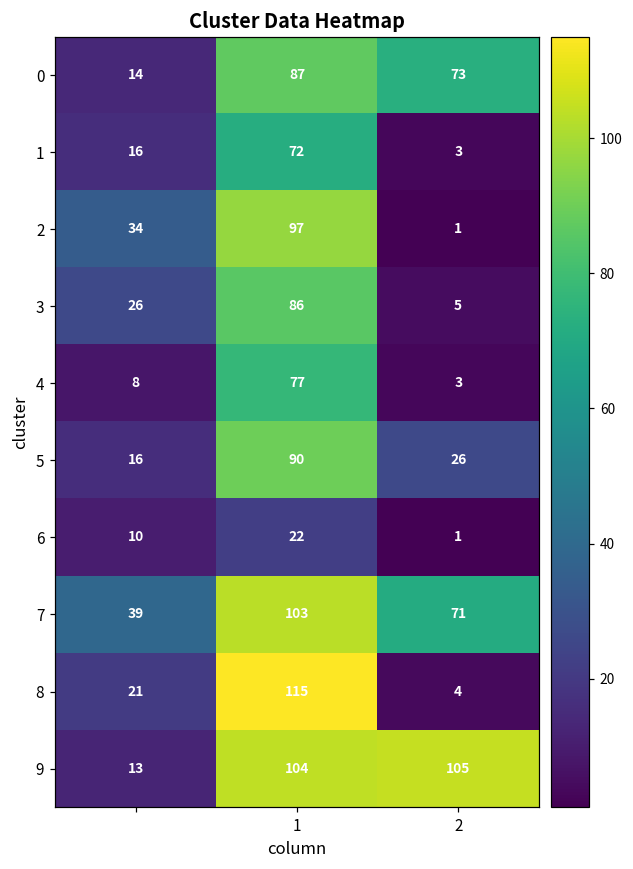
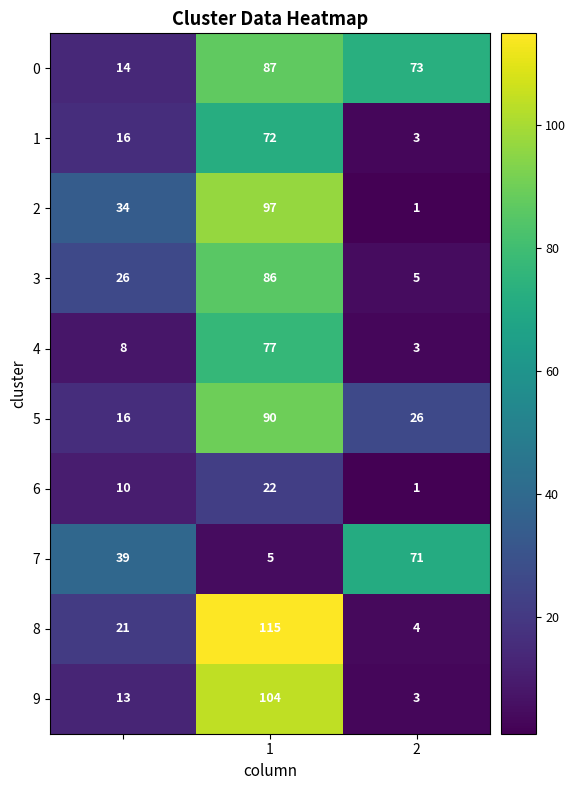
7, 1: 103 -> 5
9, 2: 105 -> 3
